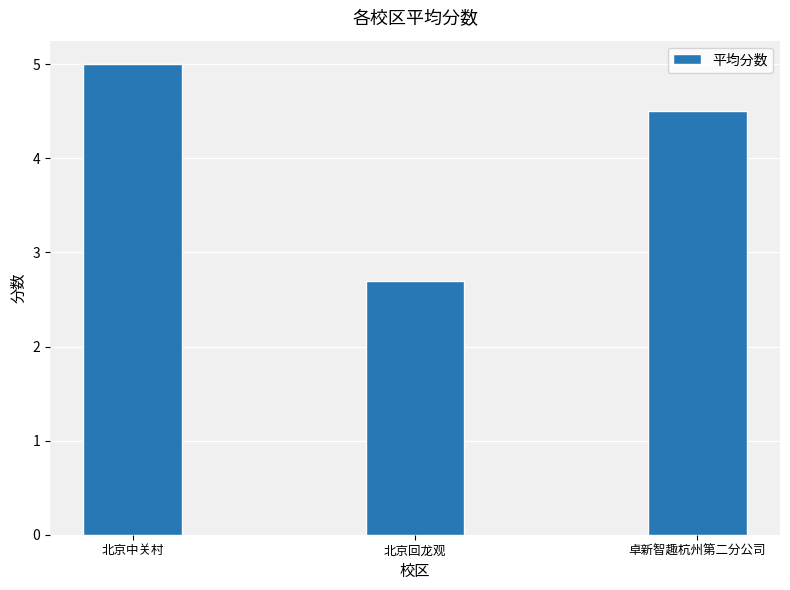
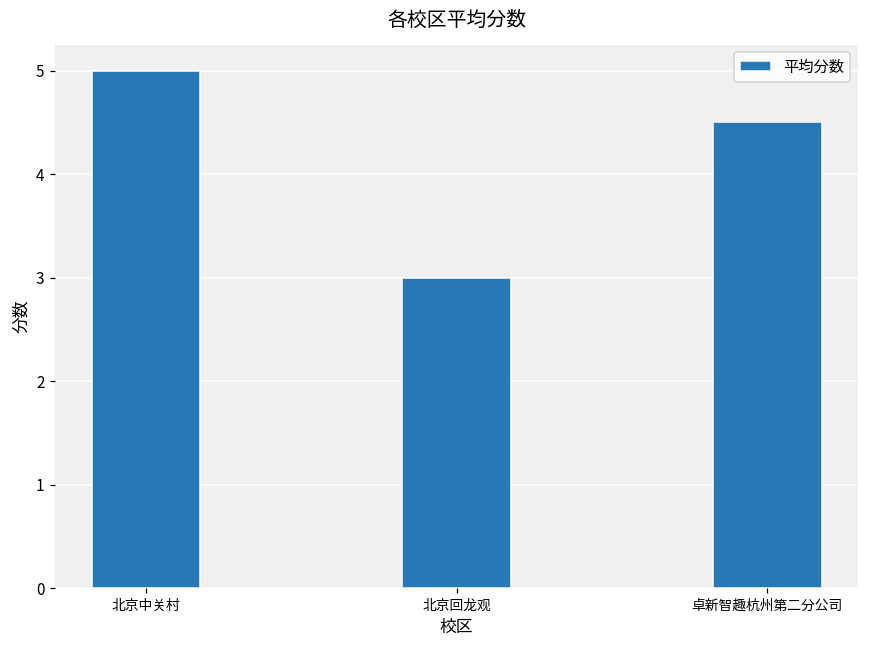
北京回龙观: 2.7 -> 3.0
